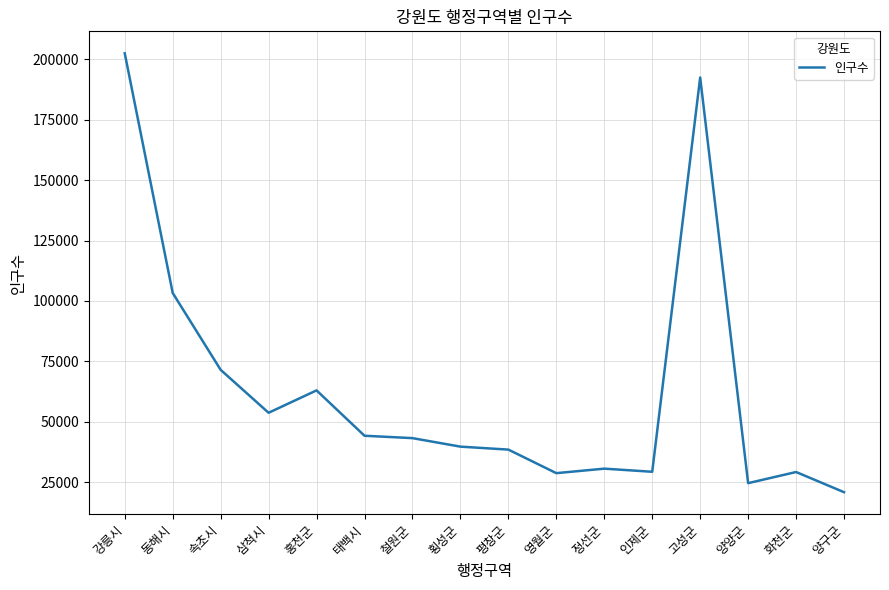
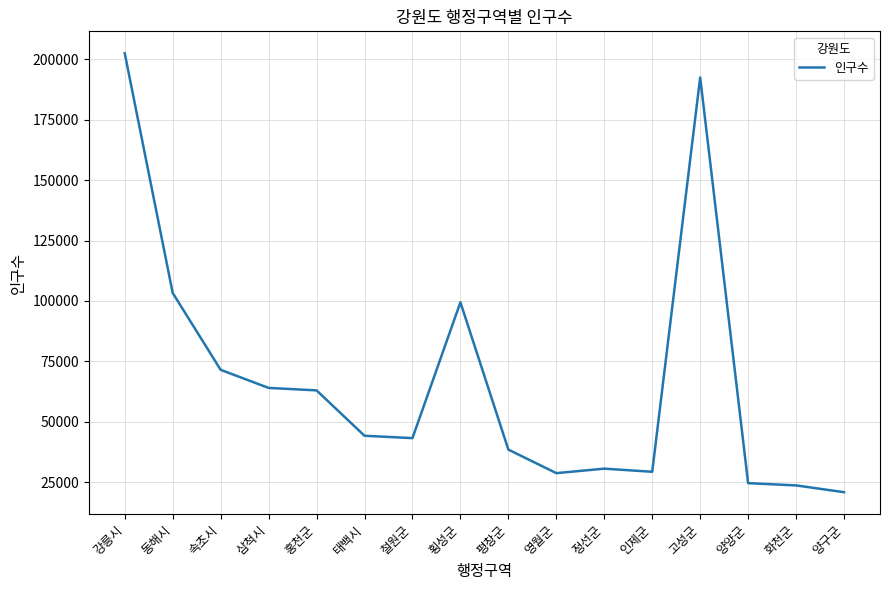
삼척시: 54000 -> 64000
횡성군: 40000 -> 99000
화천군: 29000 -> 24000
